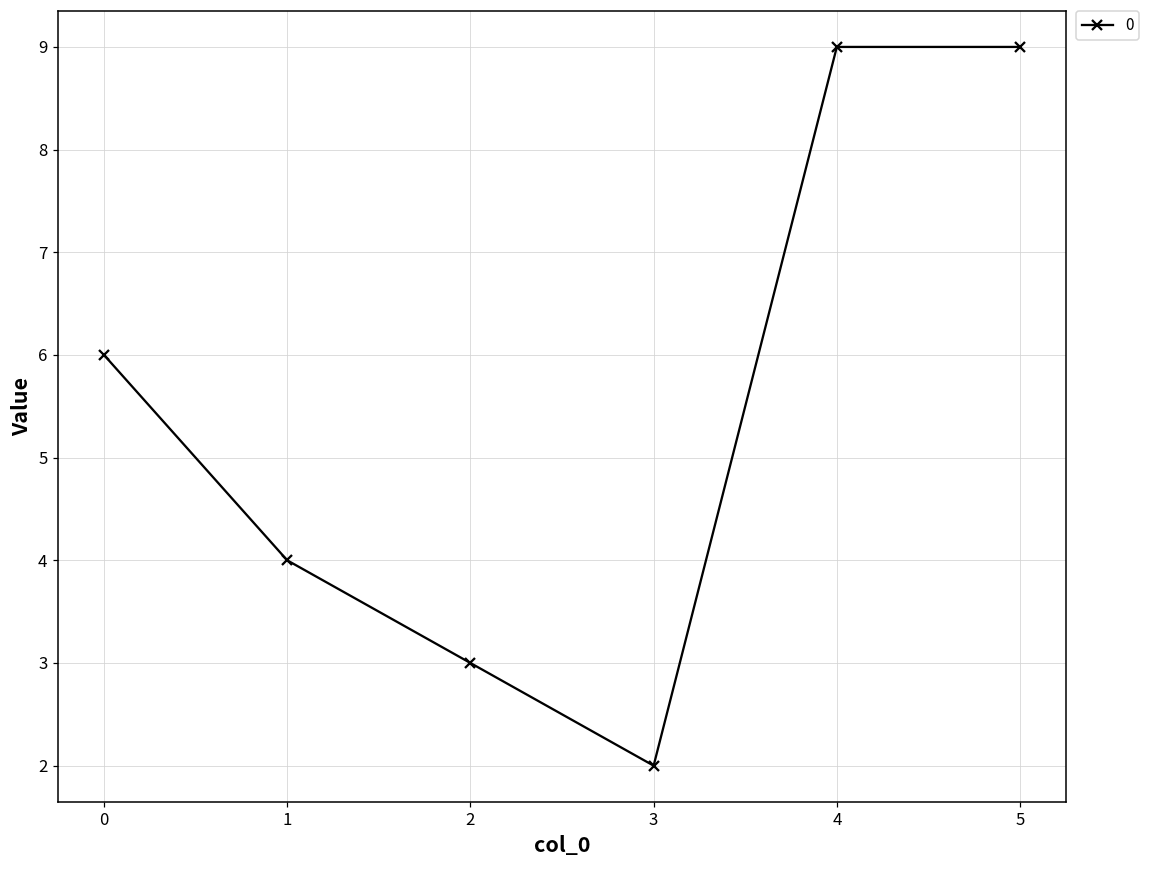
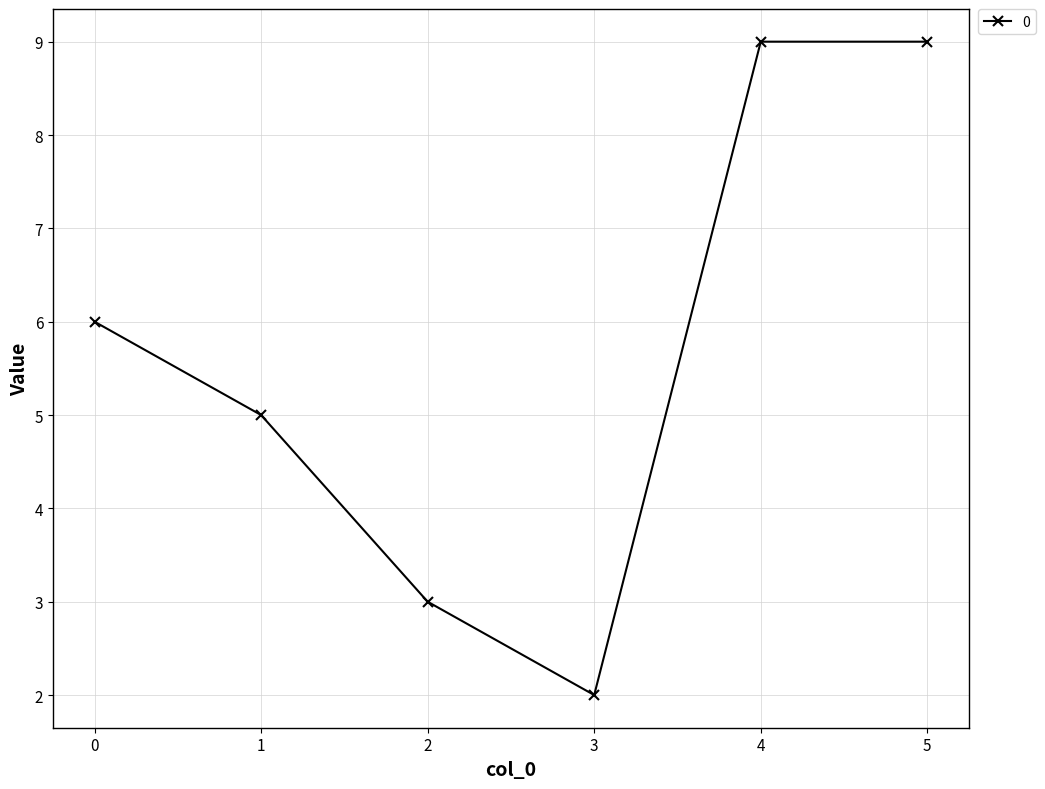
1: 4 -> 5
